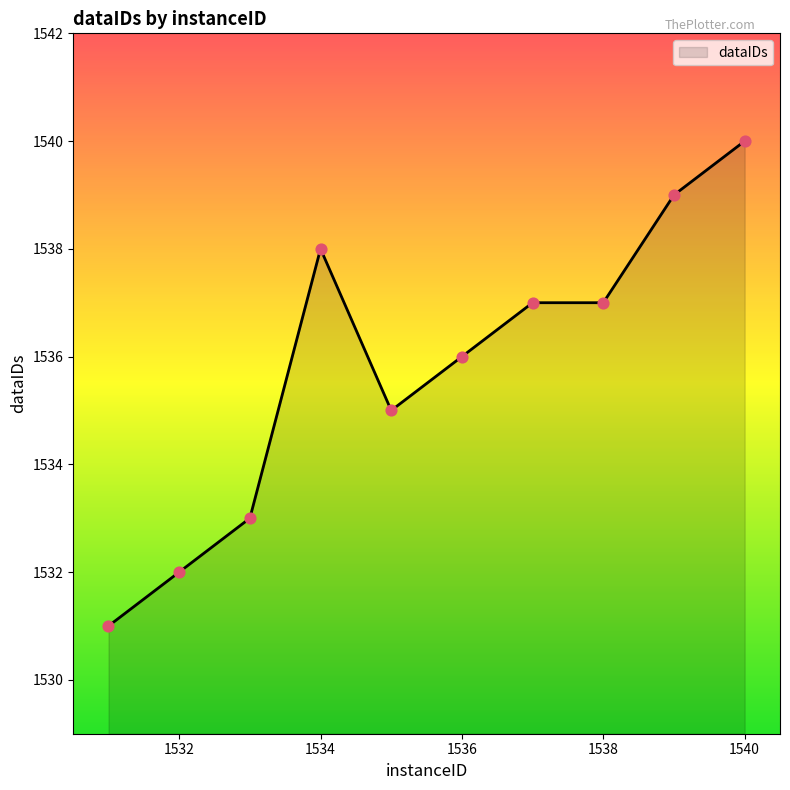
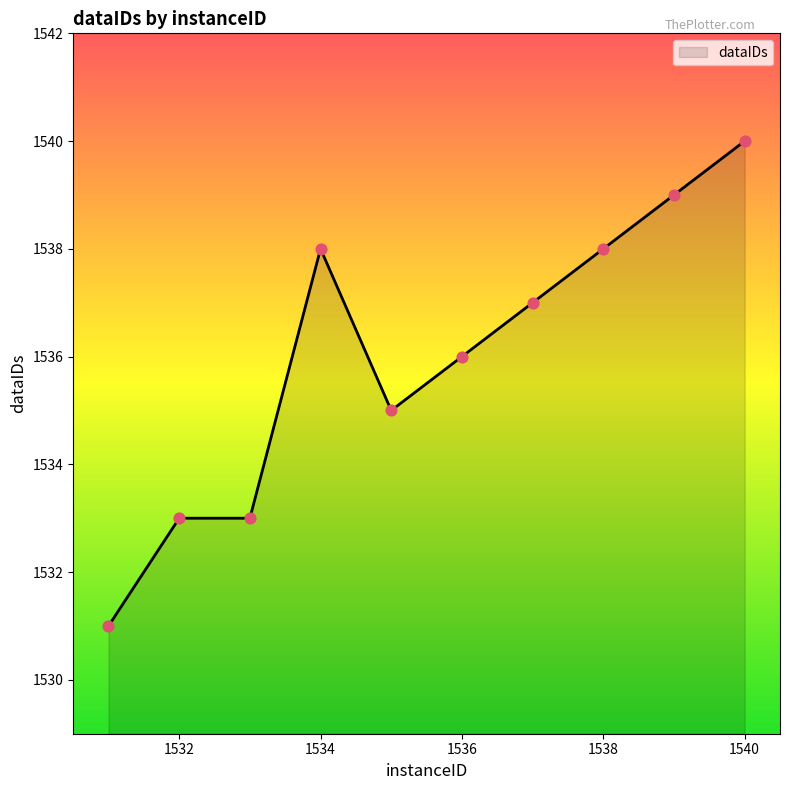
1532: 1532 -> 1533
1538: 1537 -> 1538
